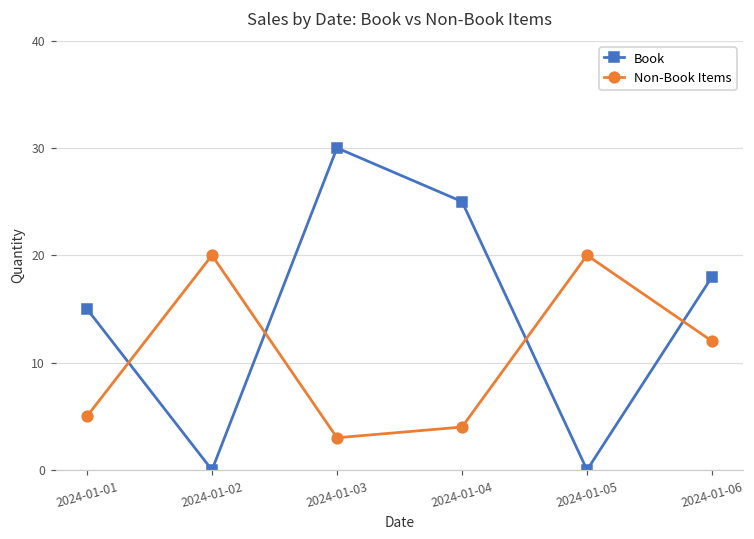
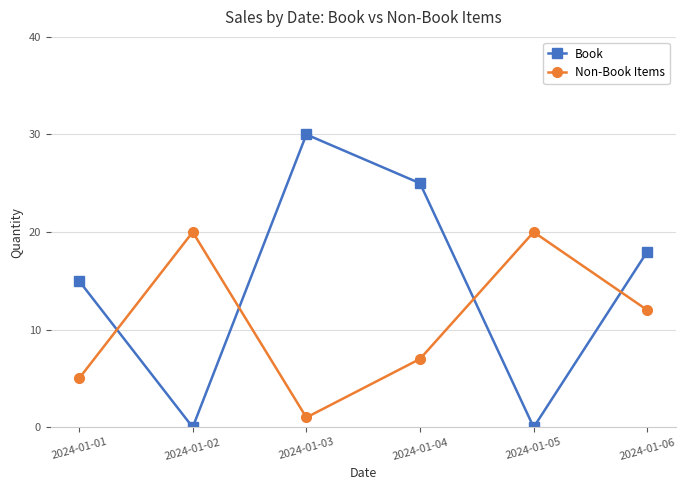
Non-Book Items, 2024-01-03: 3 -> 1
Non-Book Items, 2024-01-04: 4 -> 7
